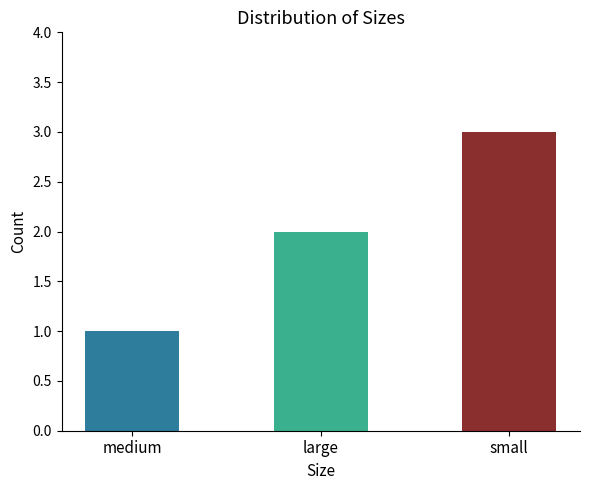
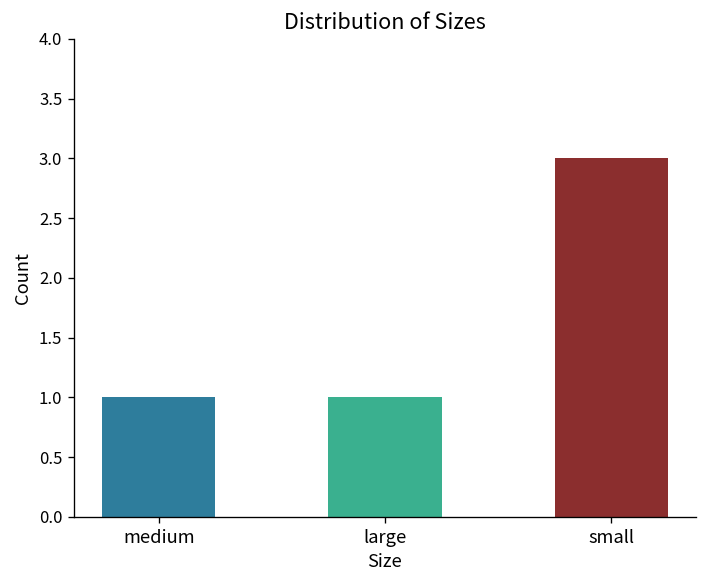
large: 2 -> 1
